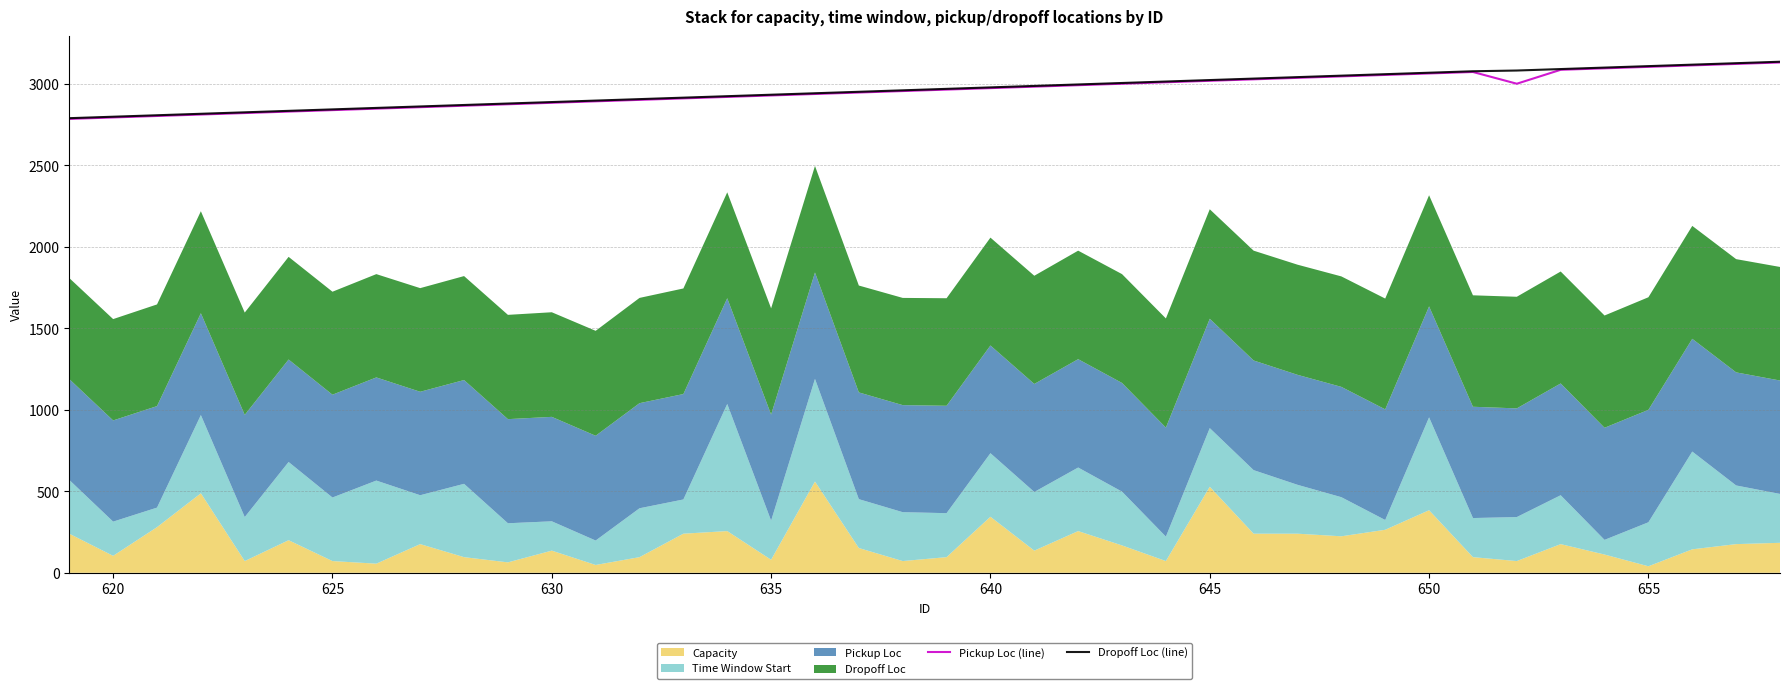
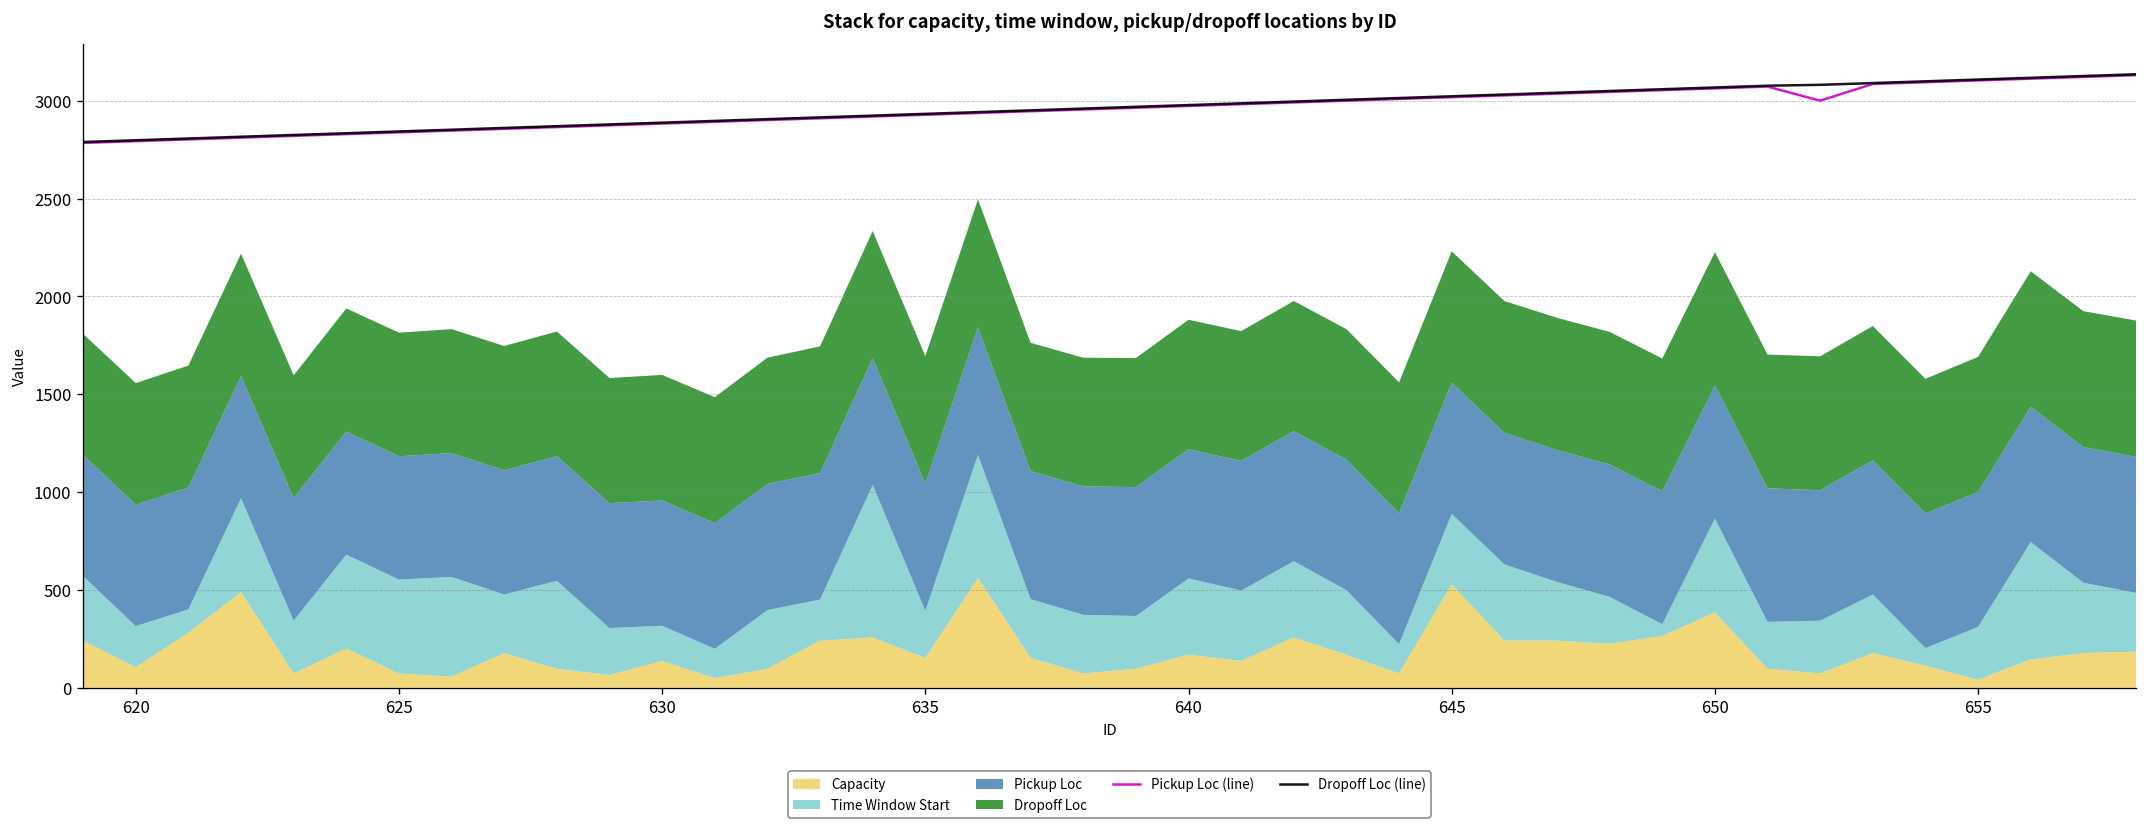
Time Window Start, 625: 390 -> 480
Capacity, 635: 80 -> 150
Capacity, 640: 340 -> 170
Time Window Start, 650: 570 -> 480
